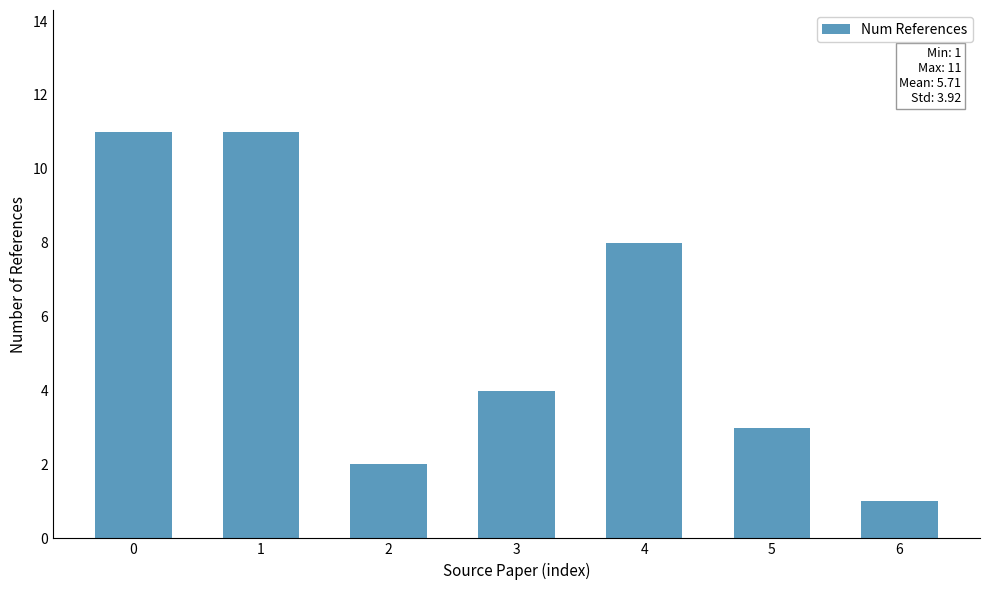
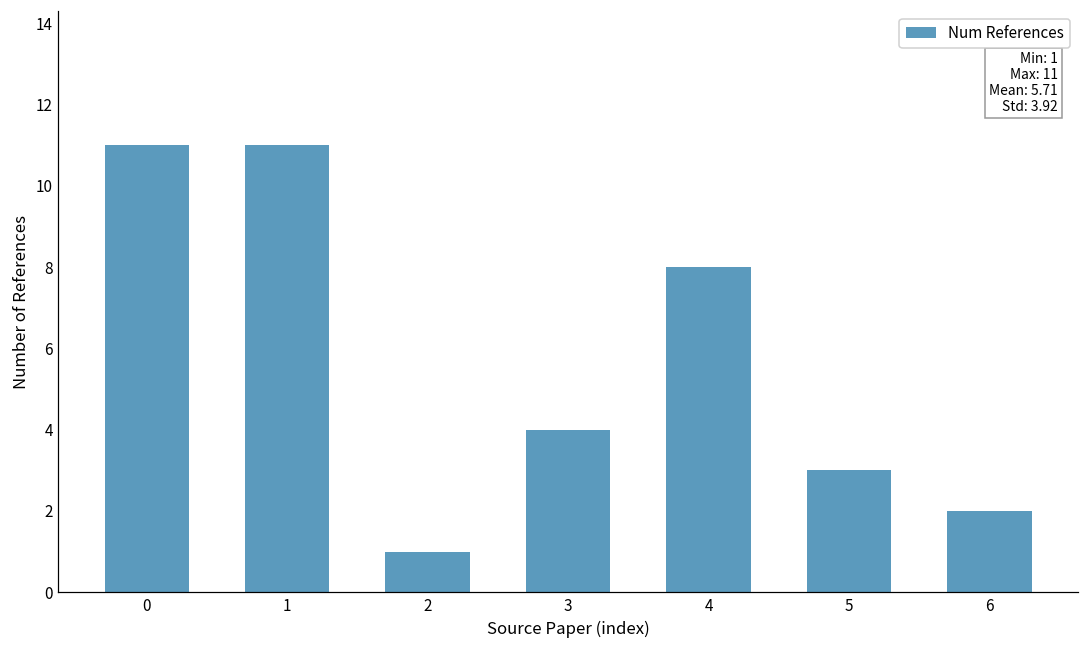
2: 2 -> 1
6: 1 -> 2
